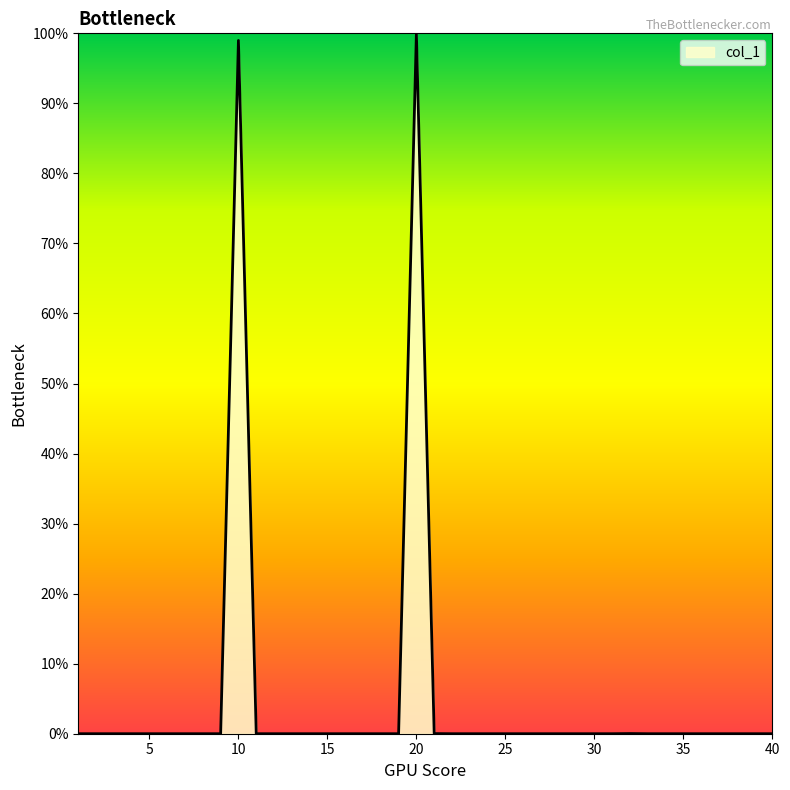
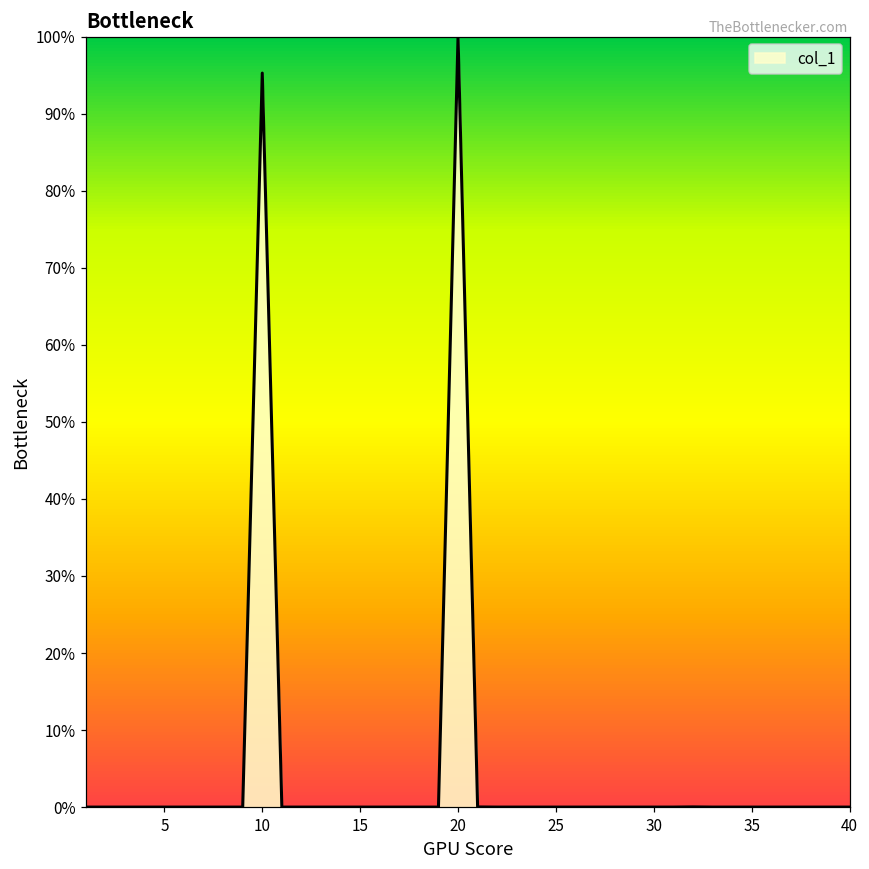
10: 99% -> 95%
